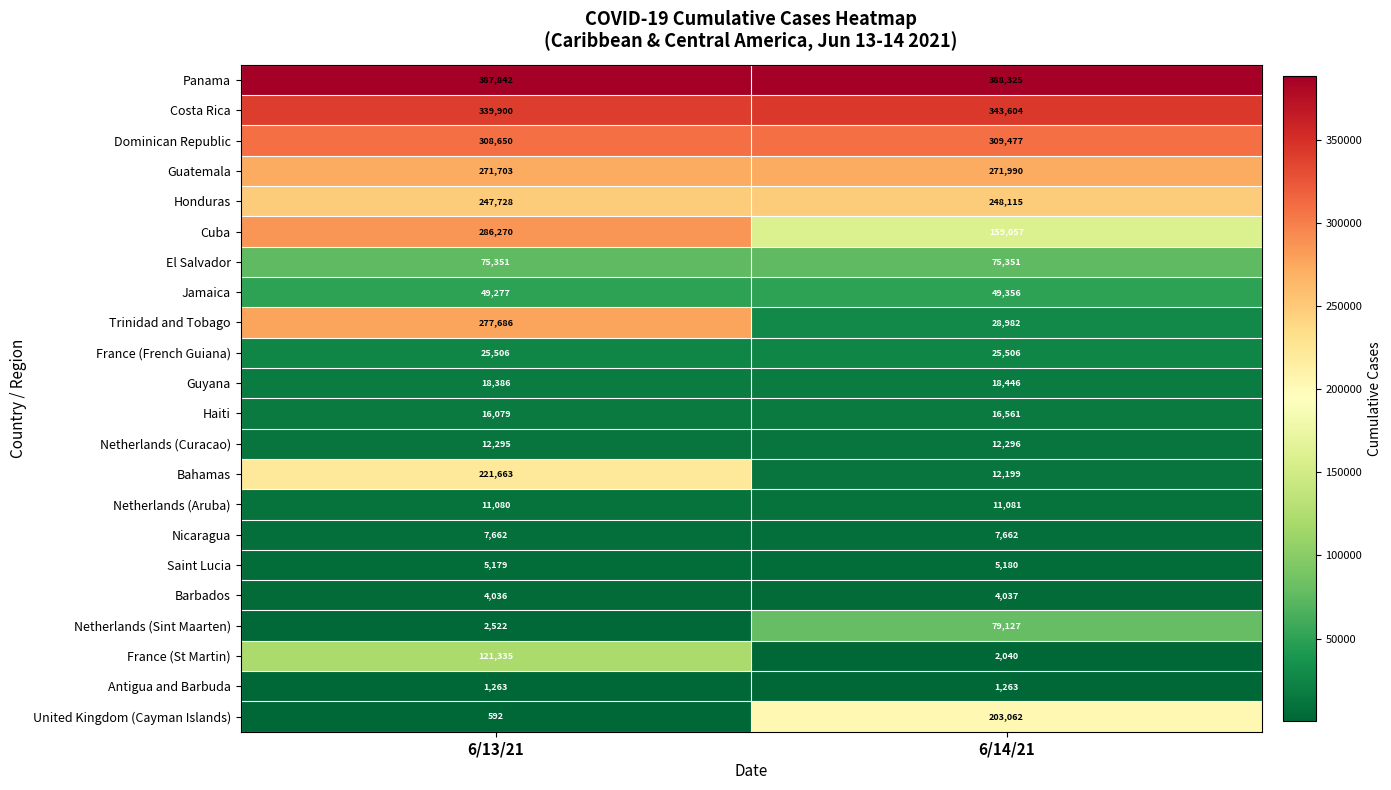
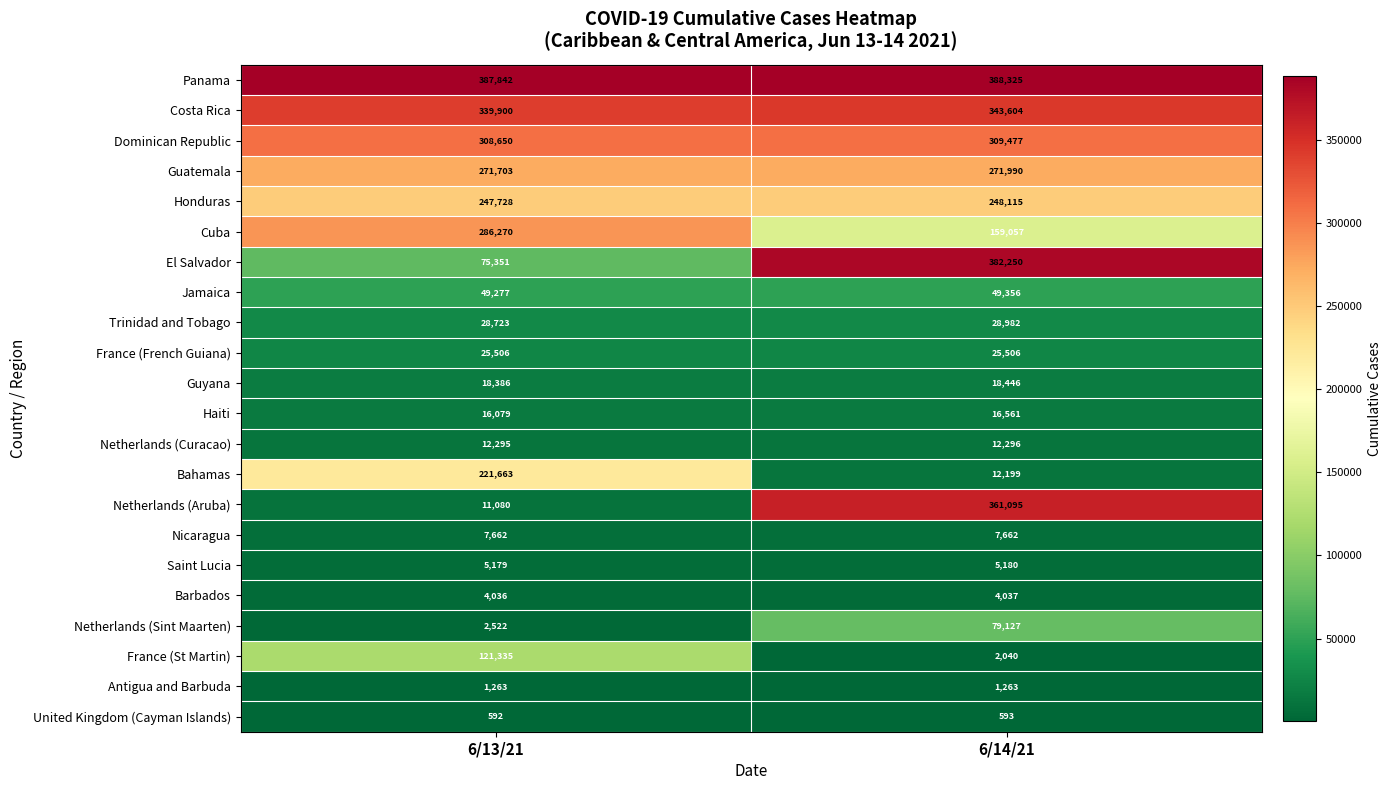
El Salvador, 6/14/21: 75,351 -> 382,250
Trinidad and Tobago, 6/13/21: 277,686 -> 28,723
Netherlands (Aruba), 6/14/21: 11,081 -> 361,095
United Kingdom (Cayman Islands), 6/14/21: 203,062 -> 593
